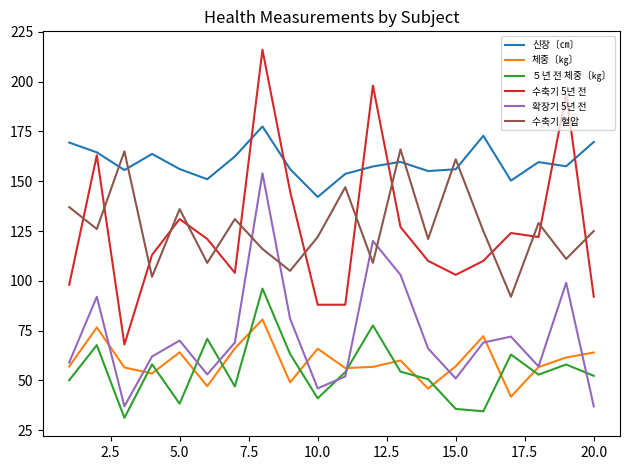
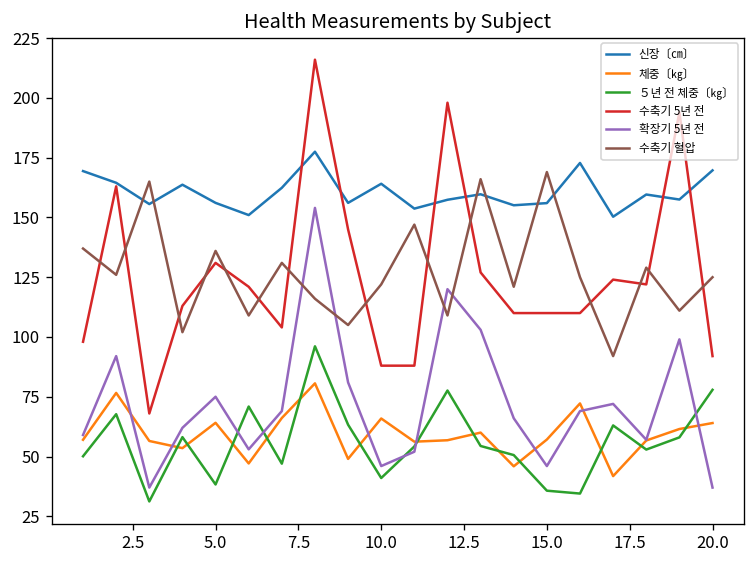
확장기 5년 전, 5.0: 70 -> 75
신장〔㎝〕, 10.0: 142 -> 164
수축기 5년 전, 15.0: 103 -> 110
확장기 5년 전, 15.0: 51 -> 46
수축기 혈압, 15.0: 161 -> 169
５년 전 체중〔㎏〕, 20.0: 52 -> 78
